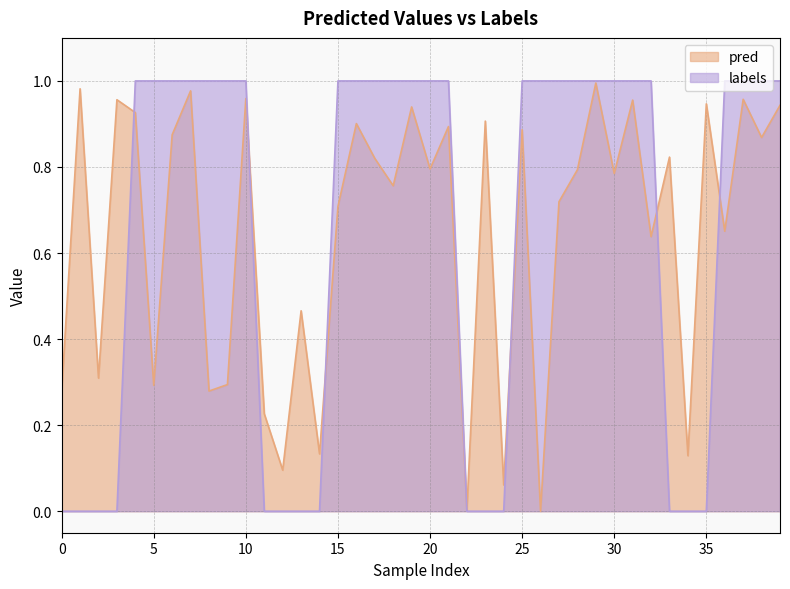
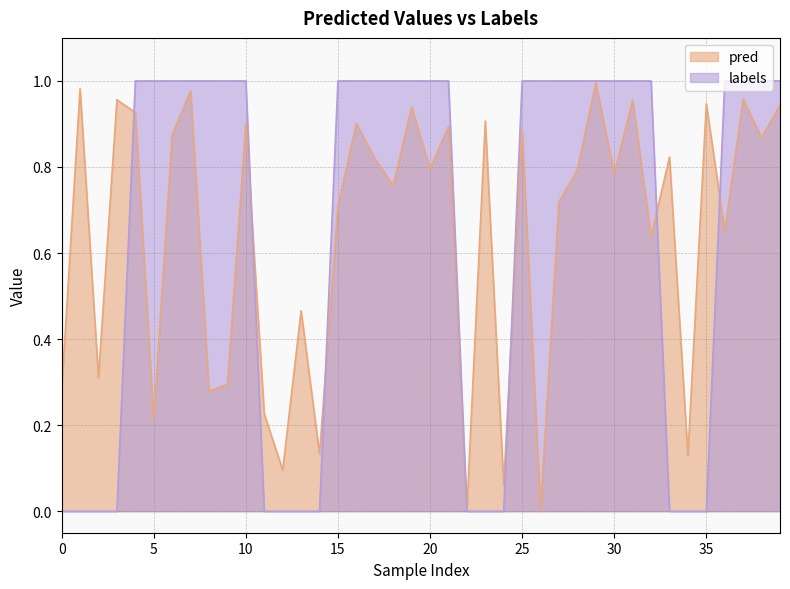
pred, 5: 0.29 -> 0.21
pred, 10: 0.96 -> 0.90
